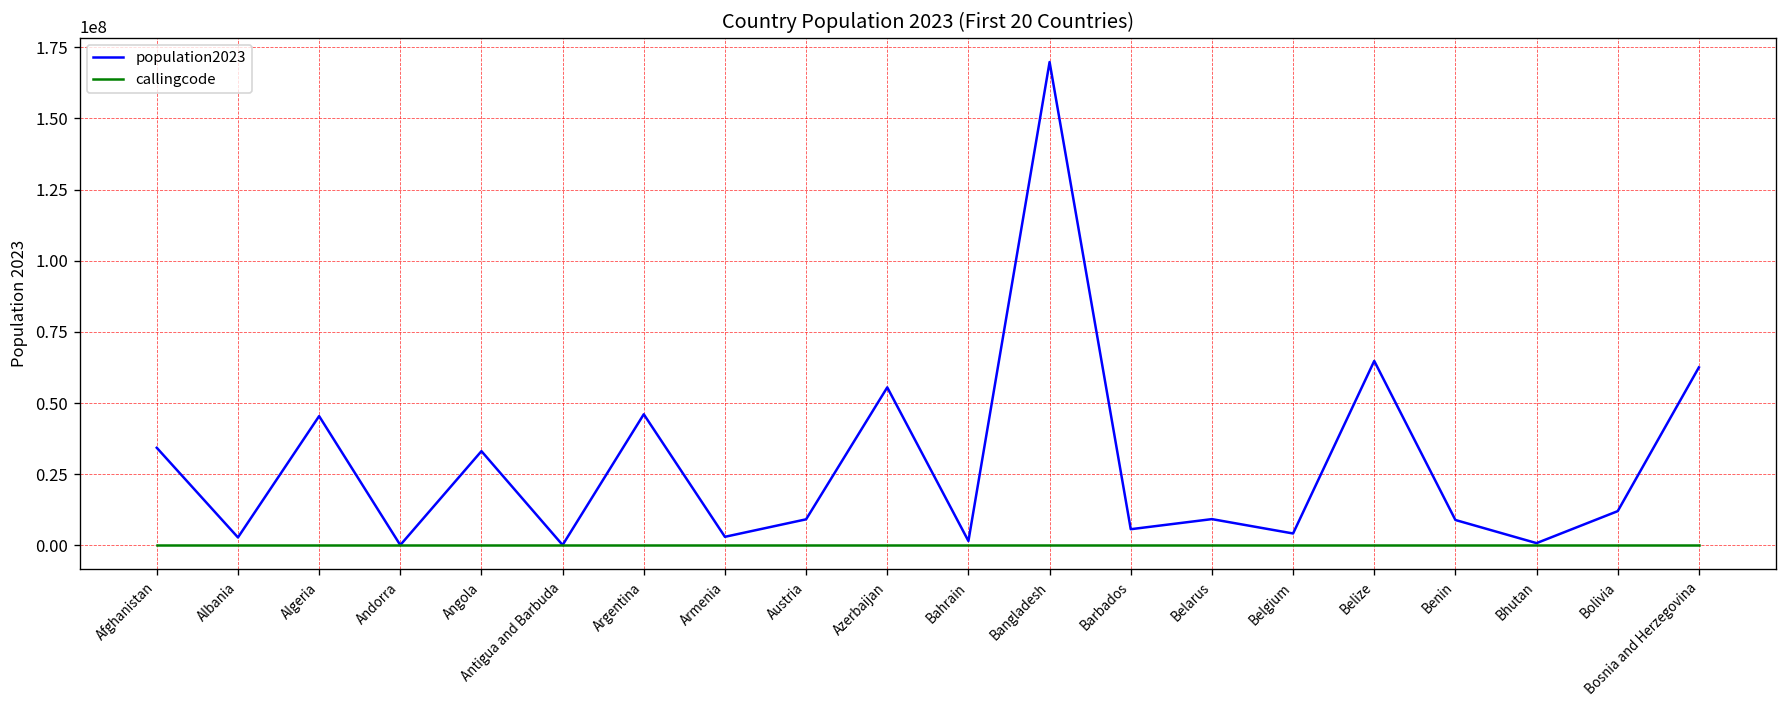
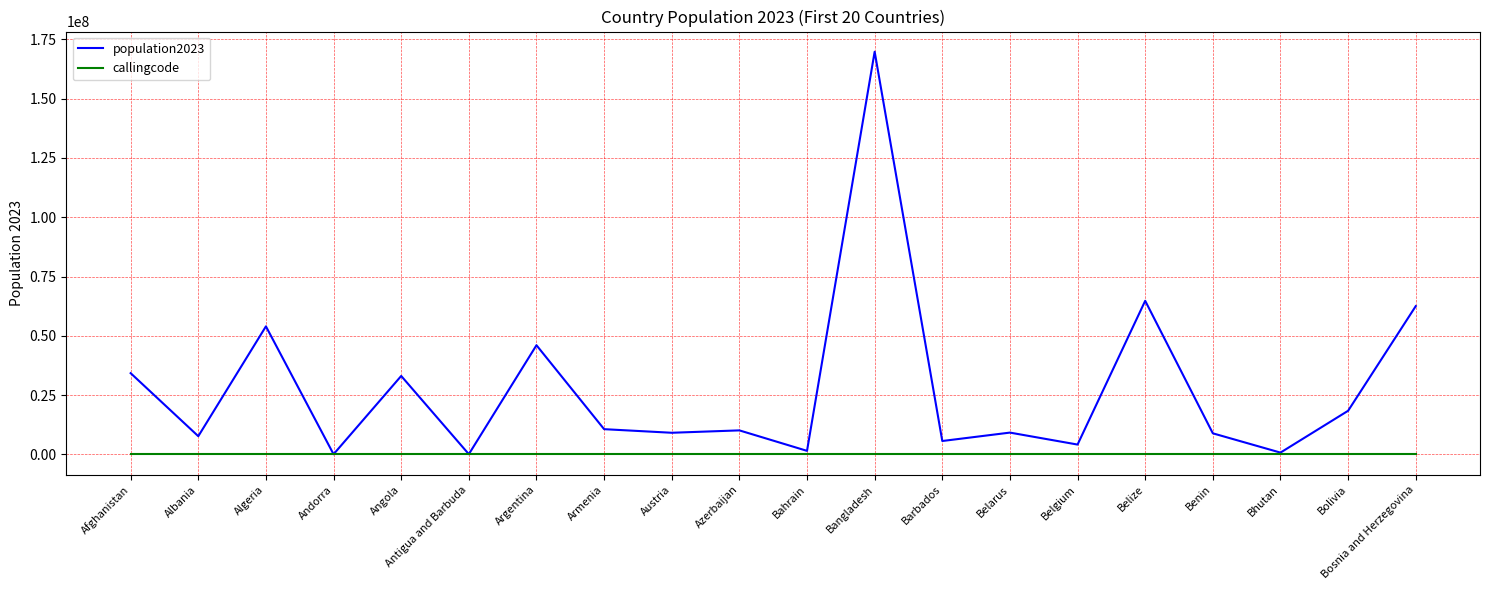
population2023, Albania: 3000000 -> 8000000
population2023, Algeria: 45000000 -> 54000000
population2023, Armenia: 3000000 -> 11000000
population2023, Azerbaijan: 55000000 -> 10000000
population2023, Bolivia: 12000000 -> 18000000
